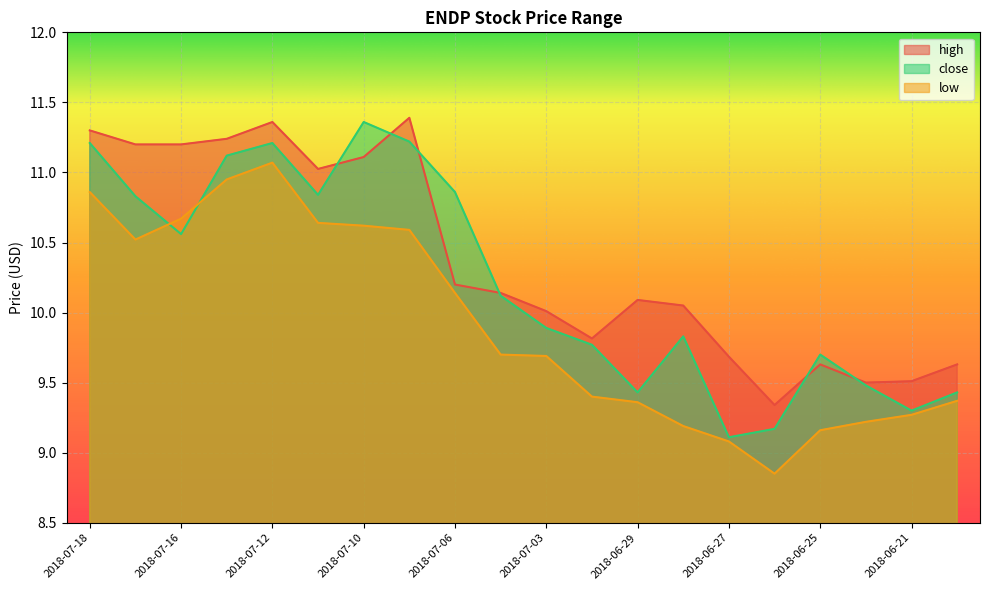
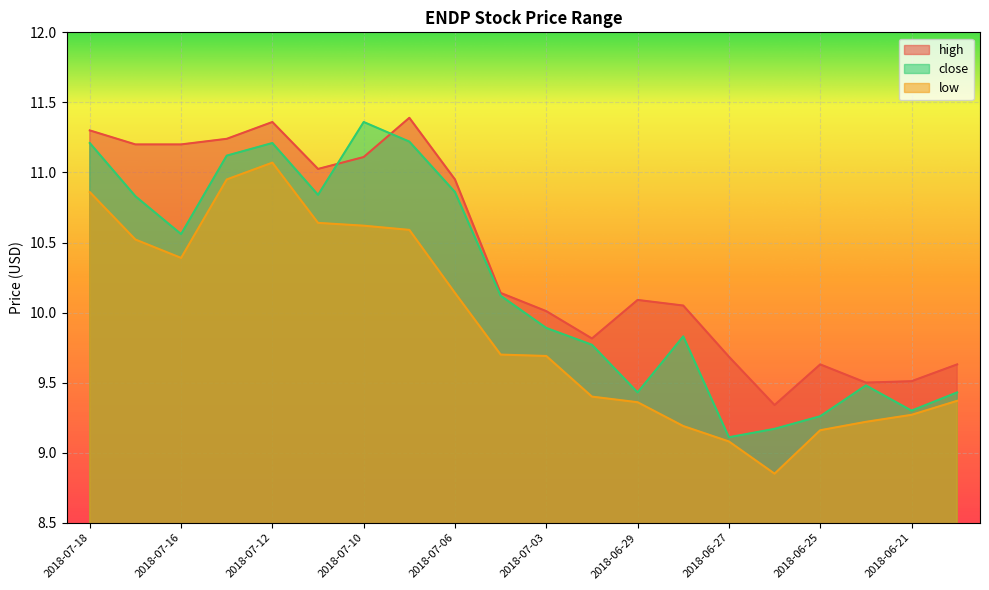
low, 2018-07-16: 10.67 -> 10.39
high, 2018-07-06: 10.20 -> 10.95
close, 2018-06-25: 9.70 -> 9.26
